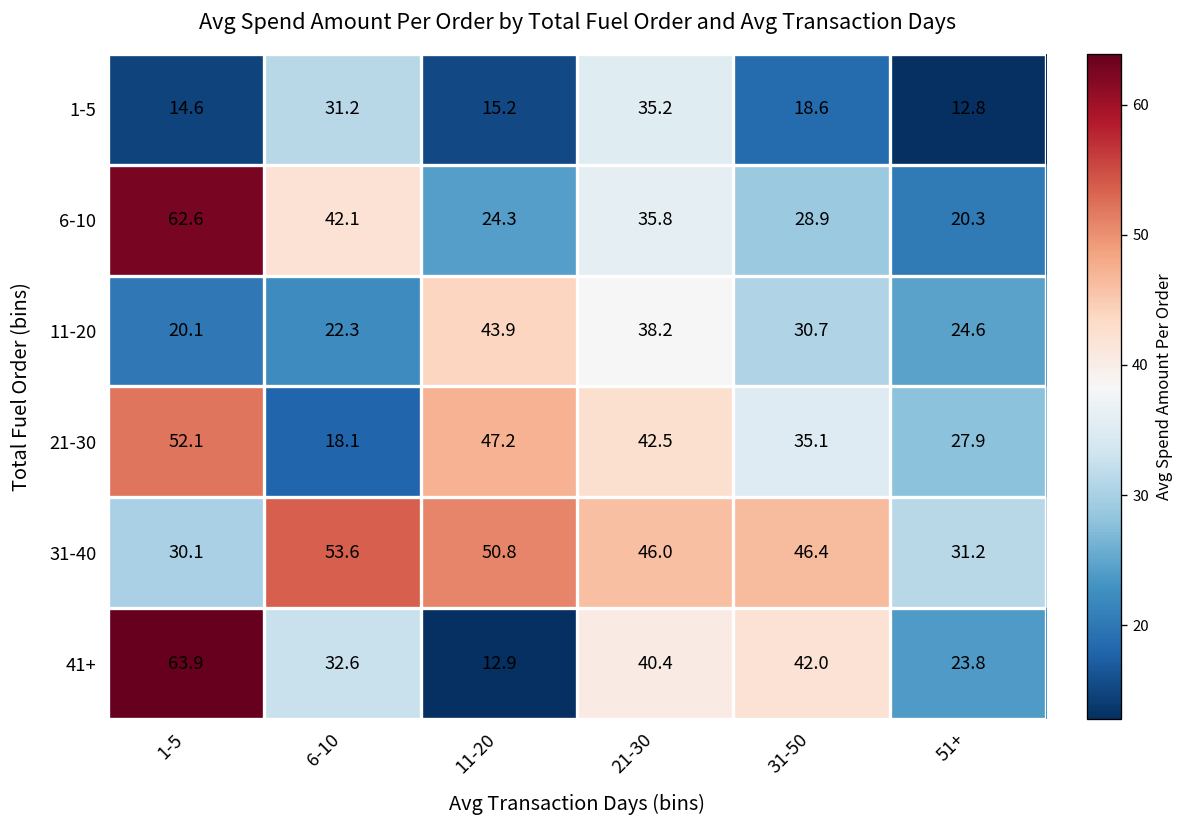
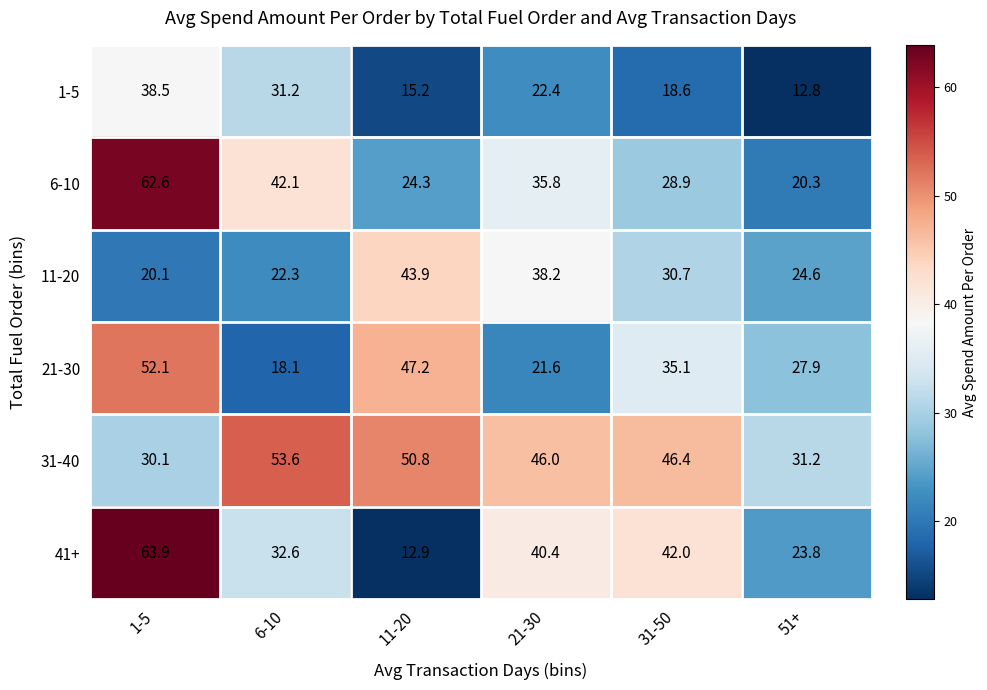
1-5, 1-5: 14.6 -> 38.5
1-5, 21-30: 35.2 -> 22.4
21-30, 21-30: 42.5 -> 21.6
